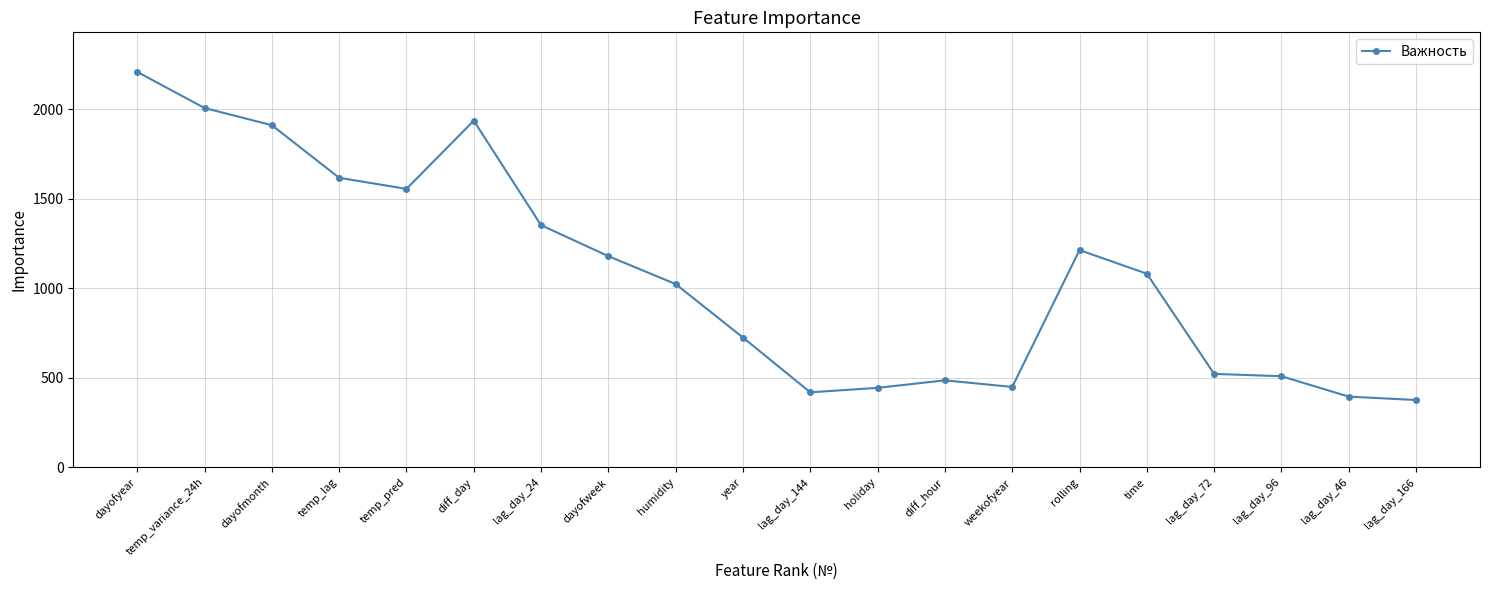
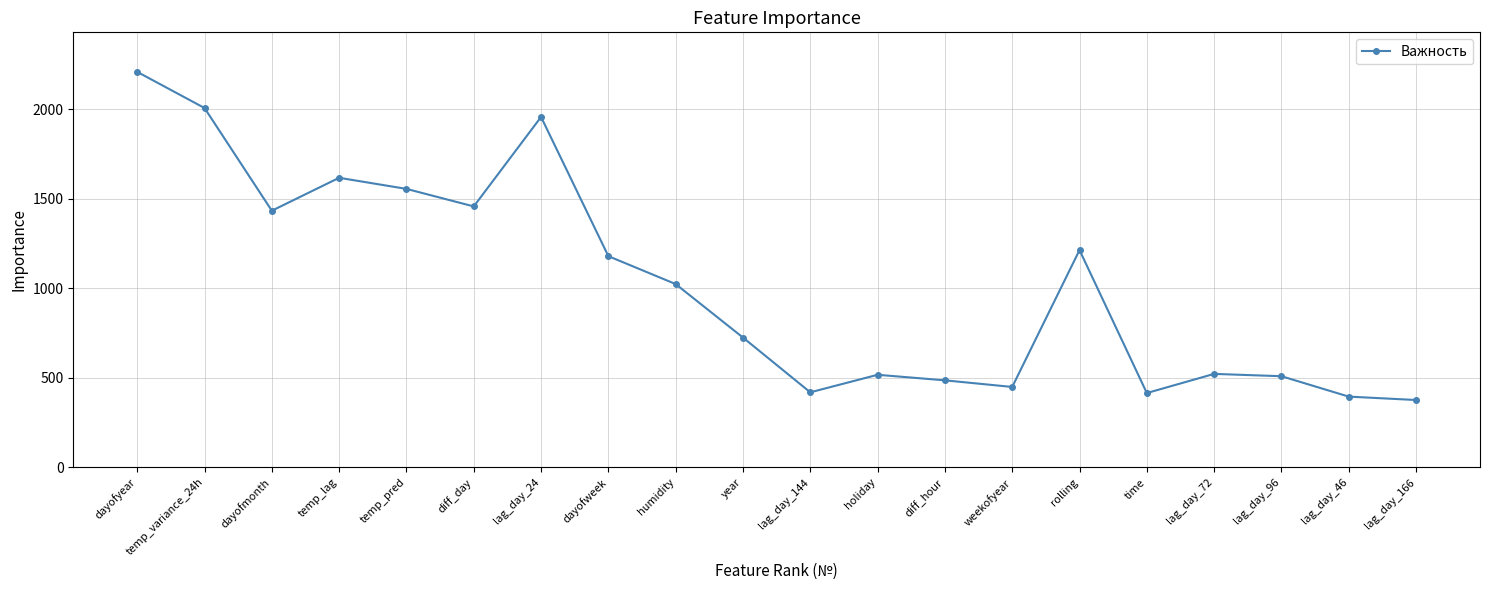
dayofmonth: 1910 -> 1430
diff_day: 1940 -> 1460
lag_day_24: 1350 -> 1960
holiday: 440 -> 520
time: 1080 -> 420
